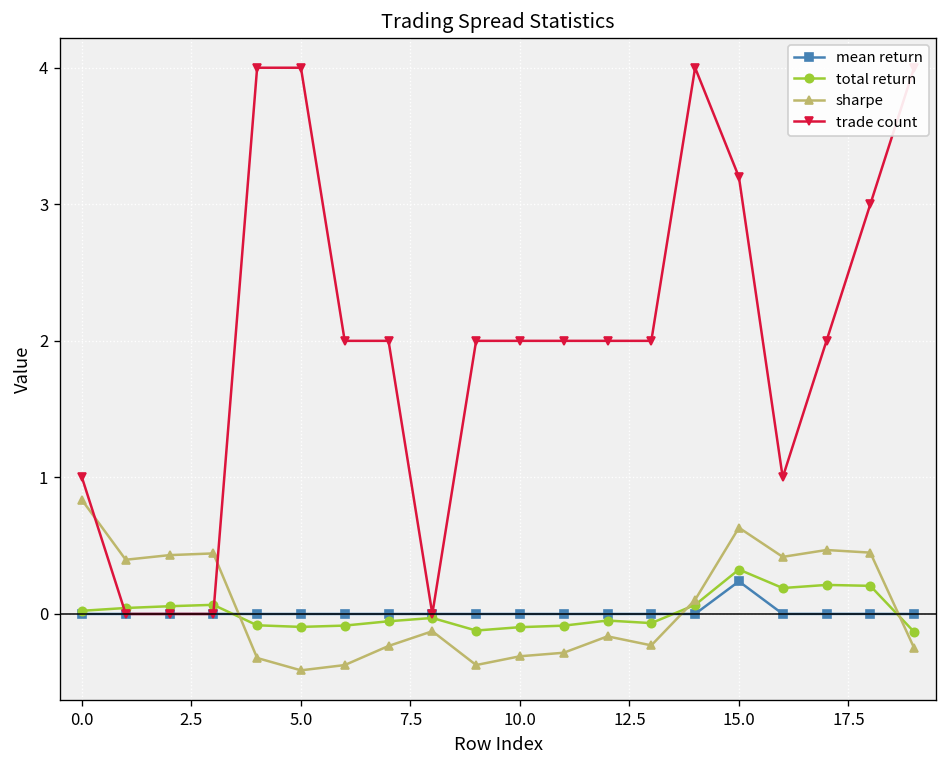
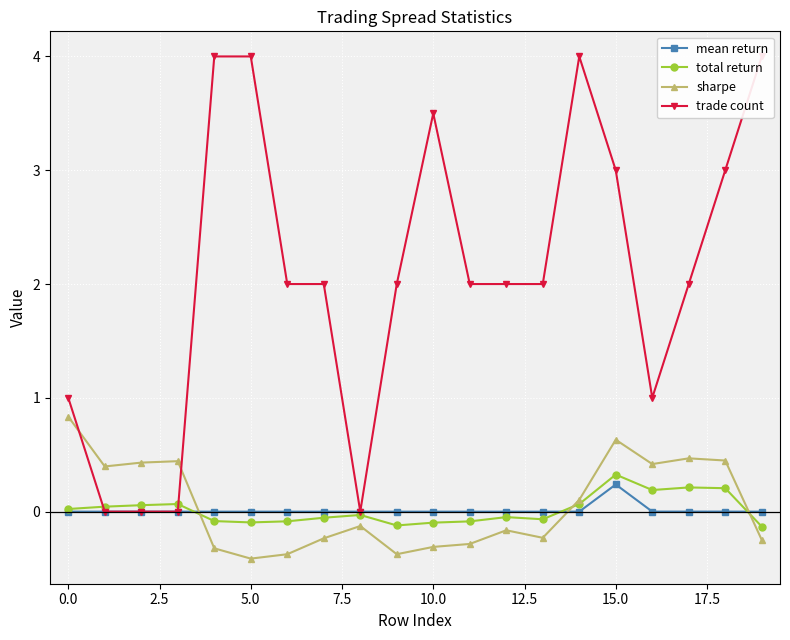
trade count, 10.0: 2.0 -> 3.5
trade count, 15.0: 3.2 -> 3.0
